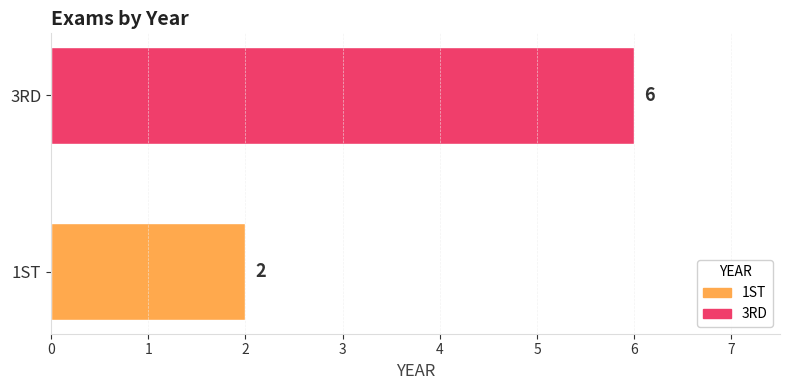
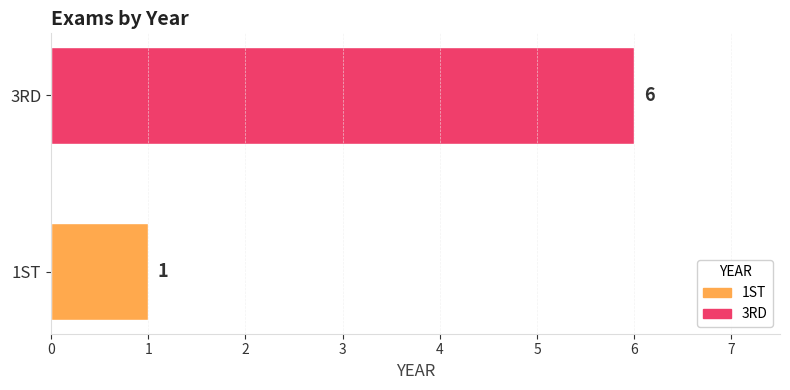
1ST: 2 -> 1
